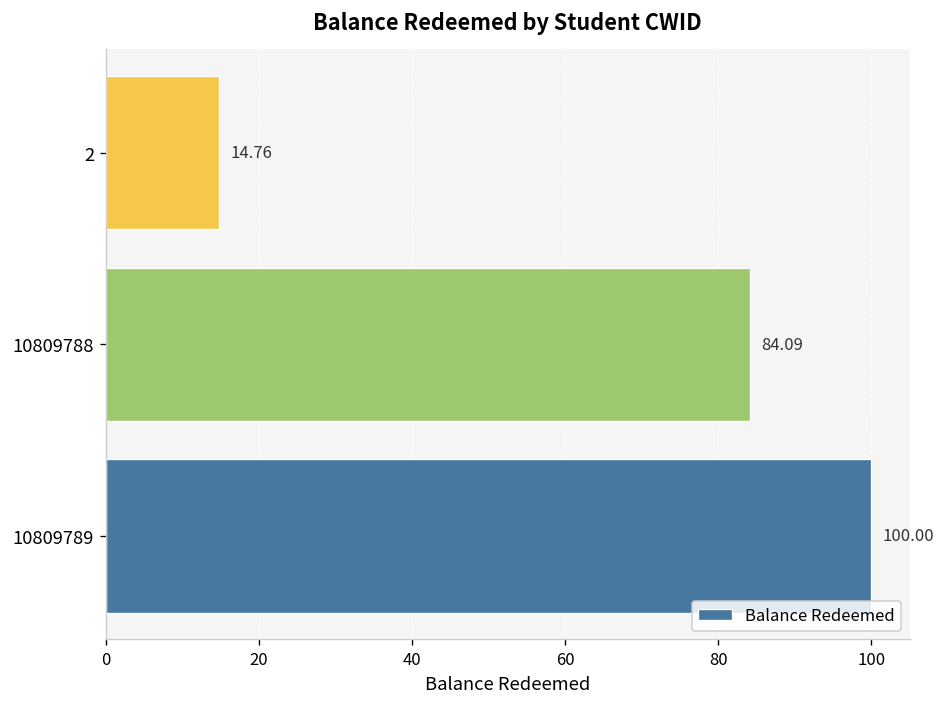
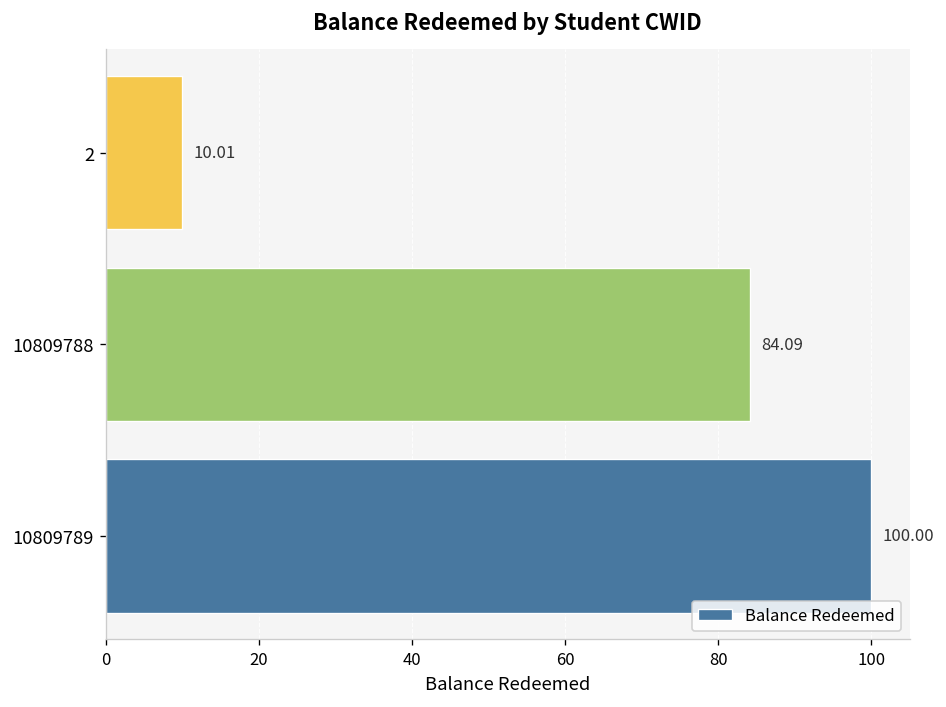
2: 14.76 -> 10.01
